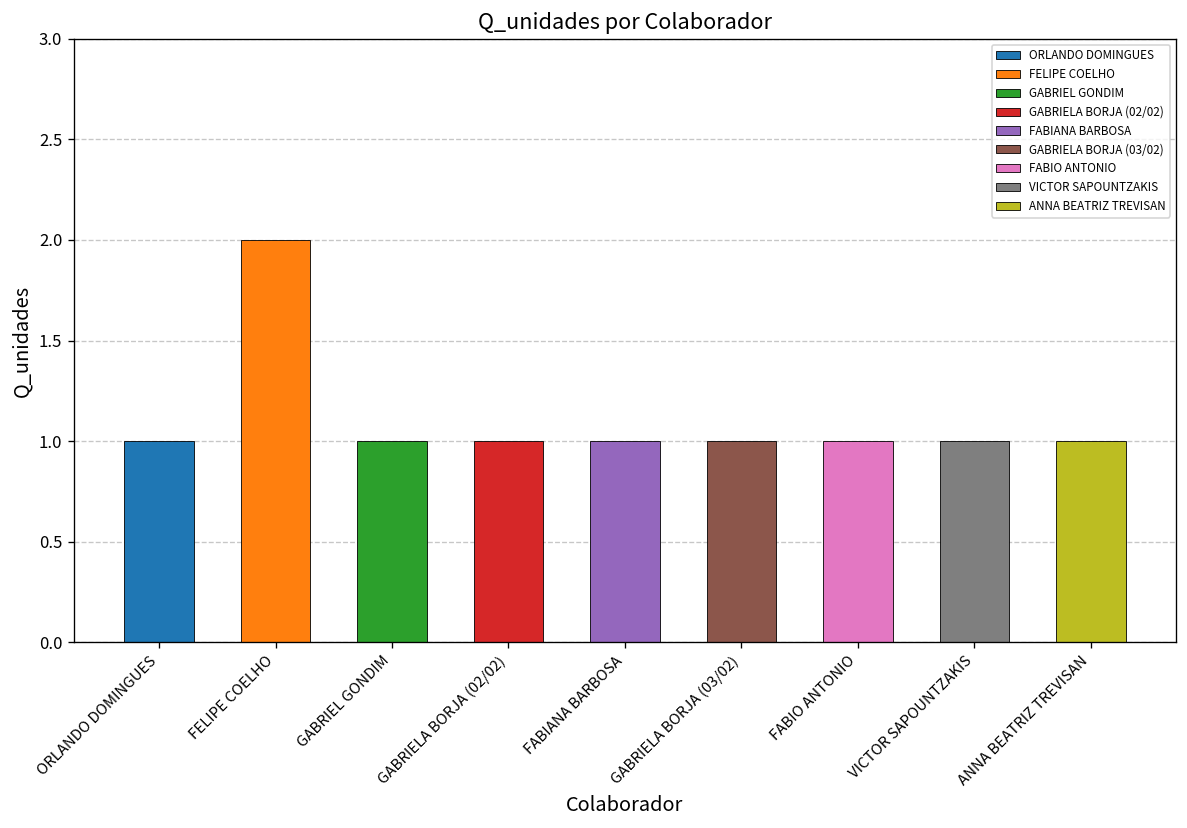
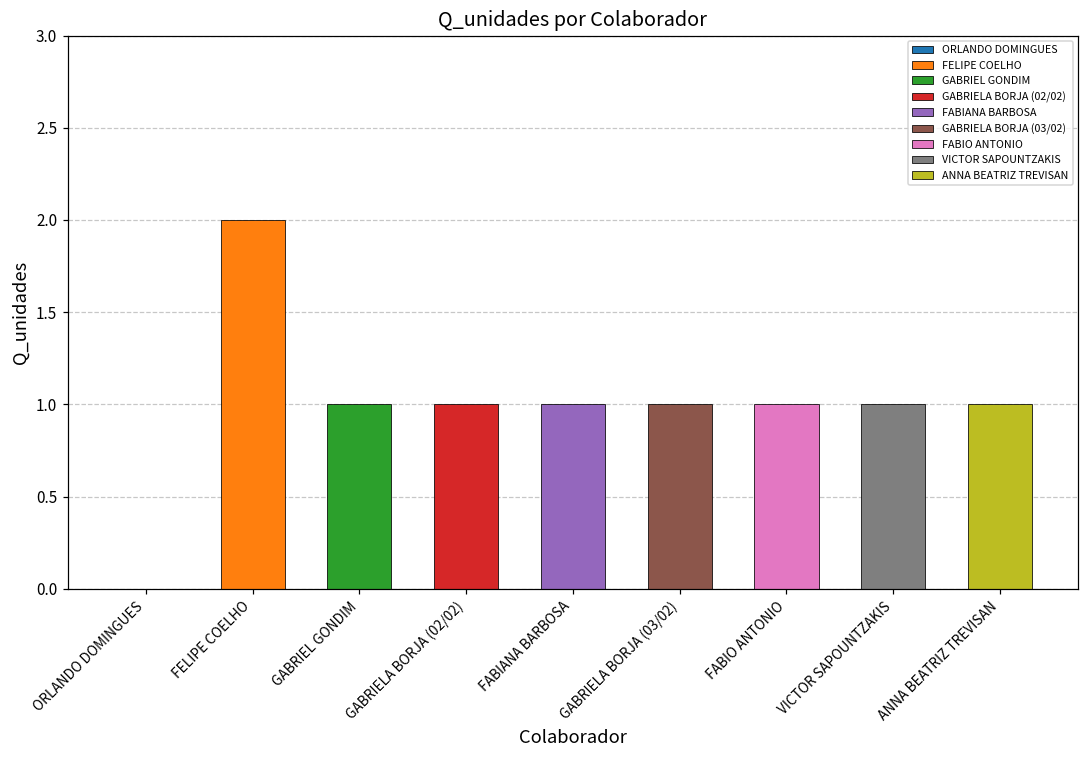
ORLANDO DOMINGUES: 1 -> 0
